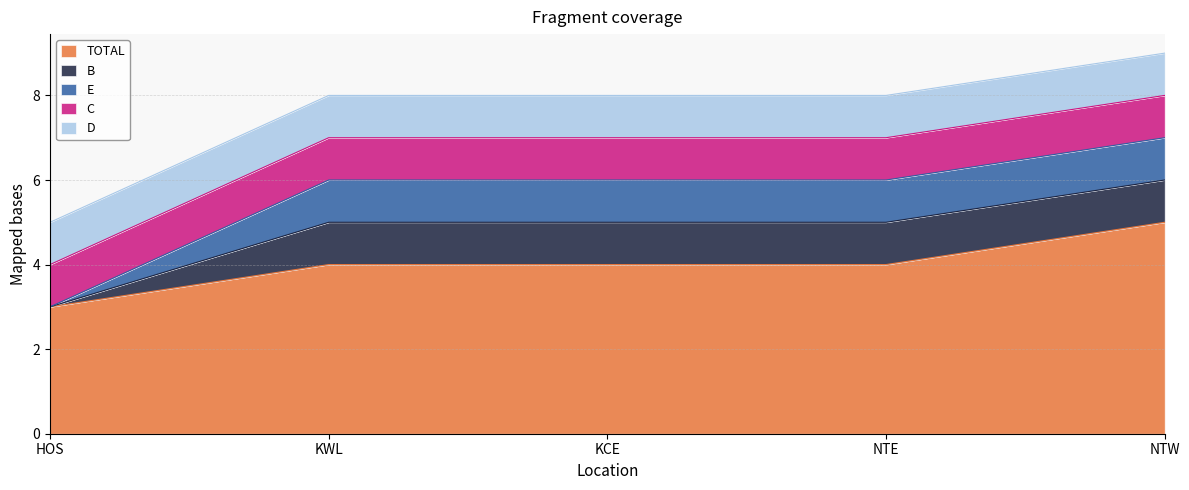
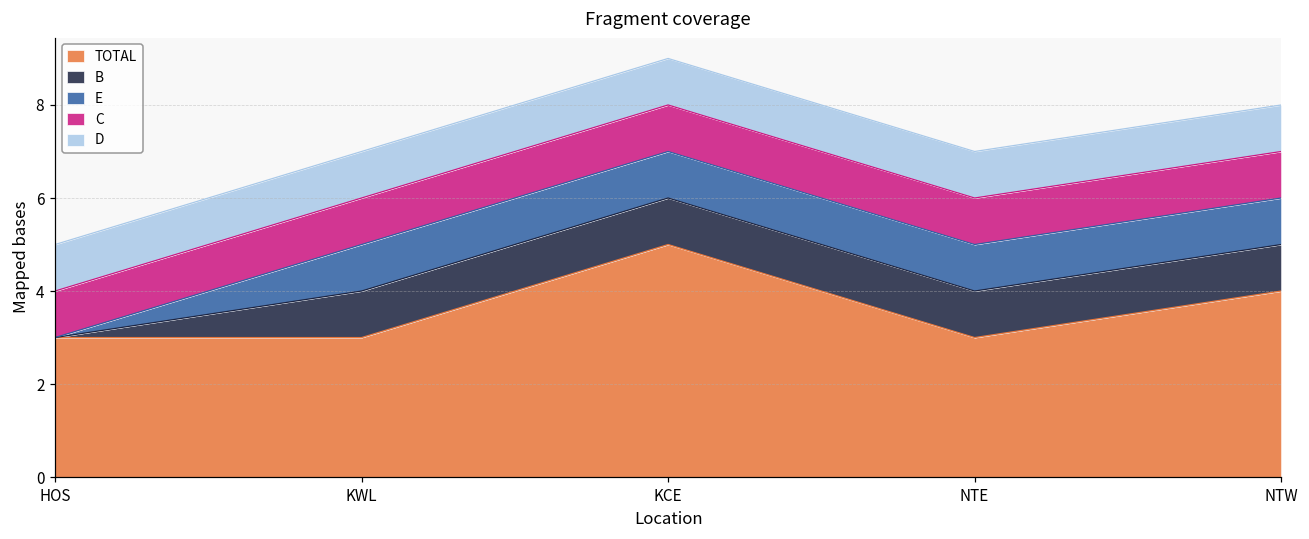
TOTAL, KWL: 4 -> 3
TOTAL, KCE: 4 -> 5
TOTAL, NTE: 4 -> 3
TOTAL, NTW: 5 -> 4
